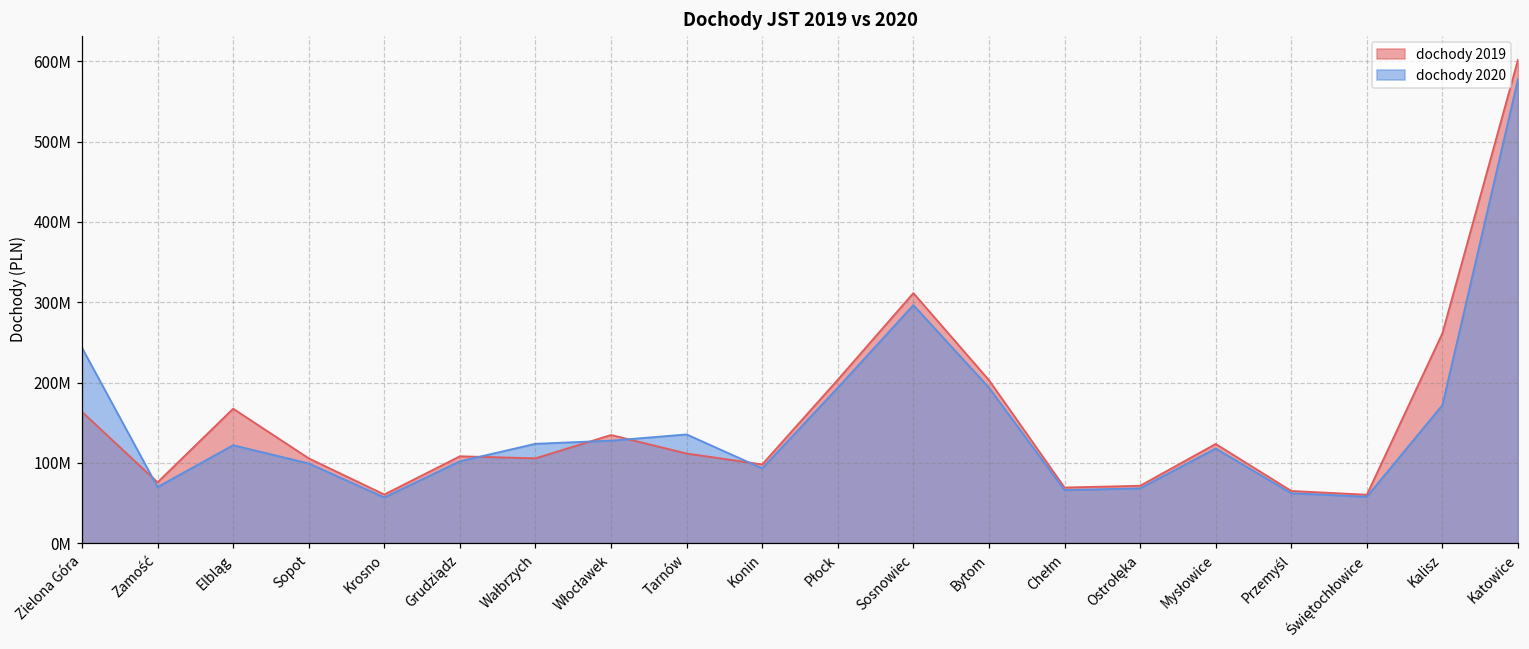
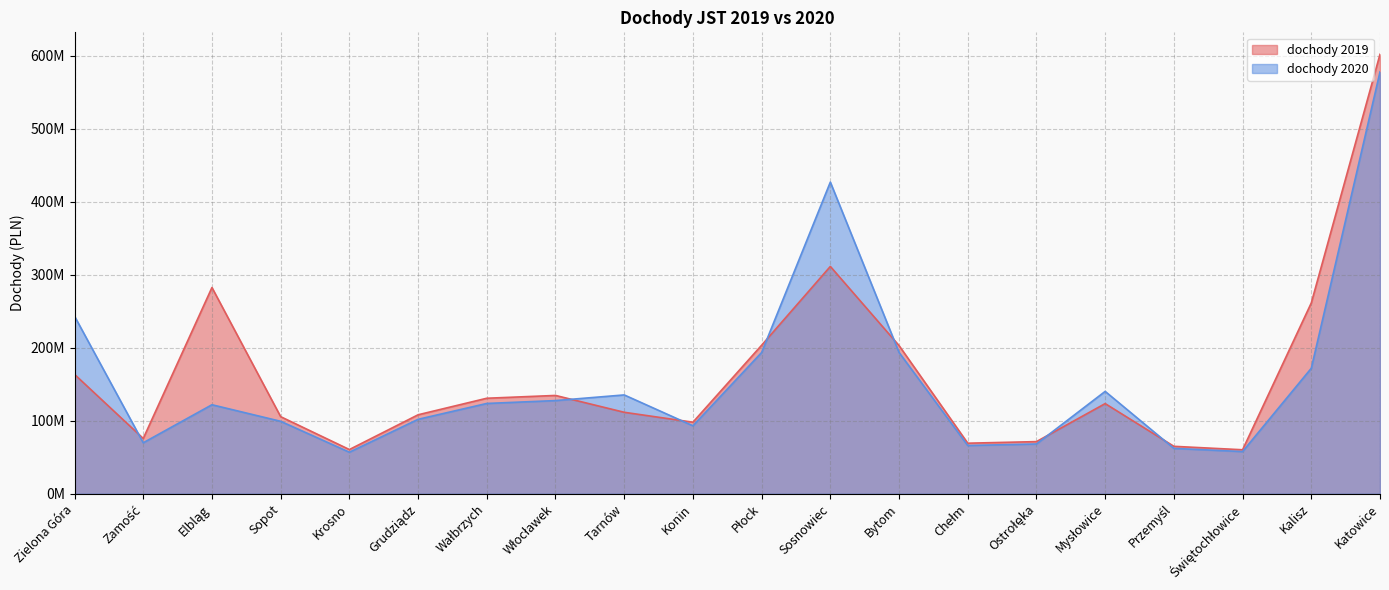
dochody 2019, Elbląg: 170000000 -> 280000000
dochody 2019, Wałbrzych: 110000000 -> 130000000
dochody 2020, Sosnowiec: 300000000 -> 430000000
dochody 2020, Mysłowice: 120000000 -> 140000000
